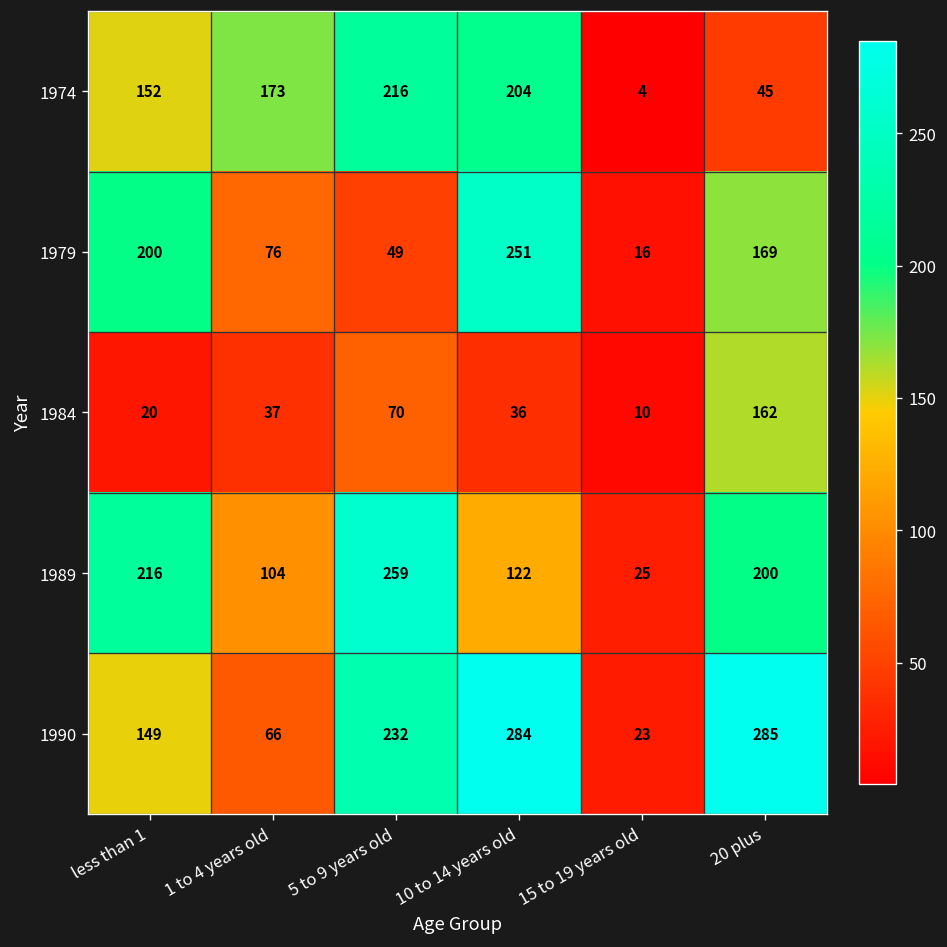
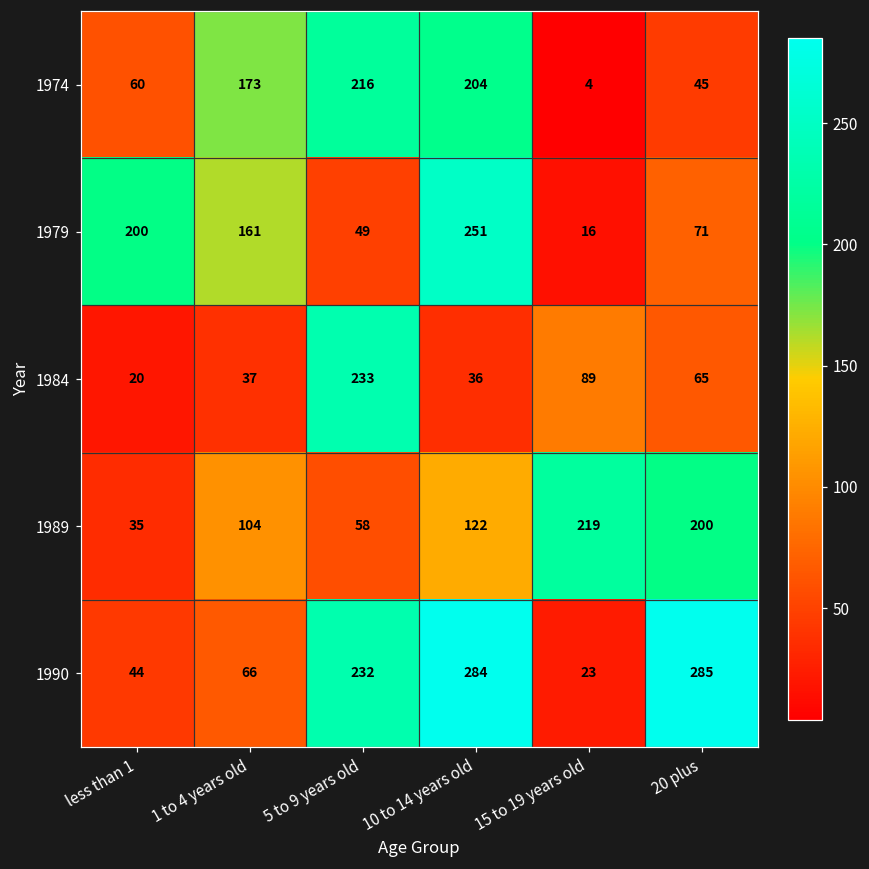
1974, less than 1: 152 -> 60
1979, 1 to 4 years old: 76 -> 161
1979, 20 plus: 169 -> 71
1984, 5 to 9 years old: 70 -> 233
1984, 15 to 19 years old: 10 -> 89
1984, 20 plus: 162 -> 65
1989, less than 1: 216 -> 35
1989, 5 to 9 years old: 259 -> 58
1989, 15 to 19 years old: 25 -> 219
1990, less than 1: 149 -> 44
